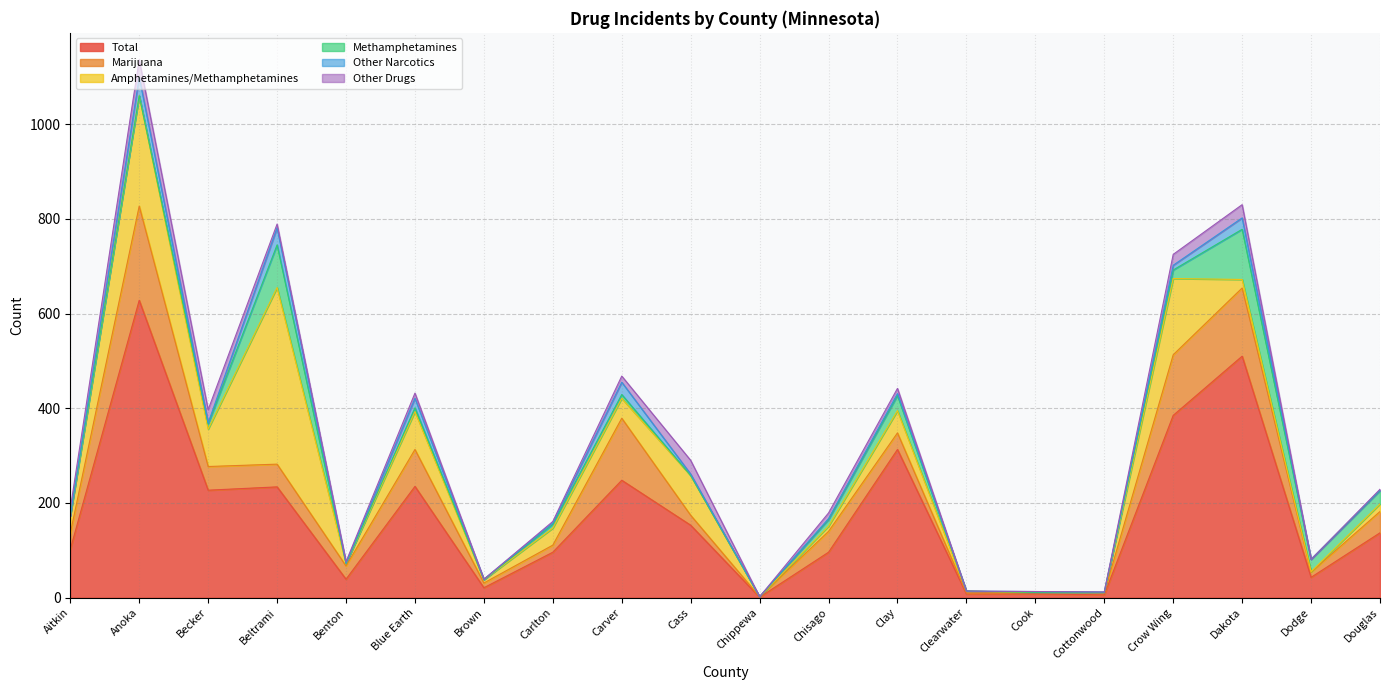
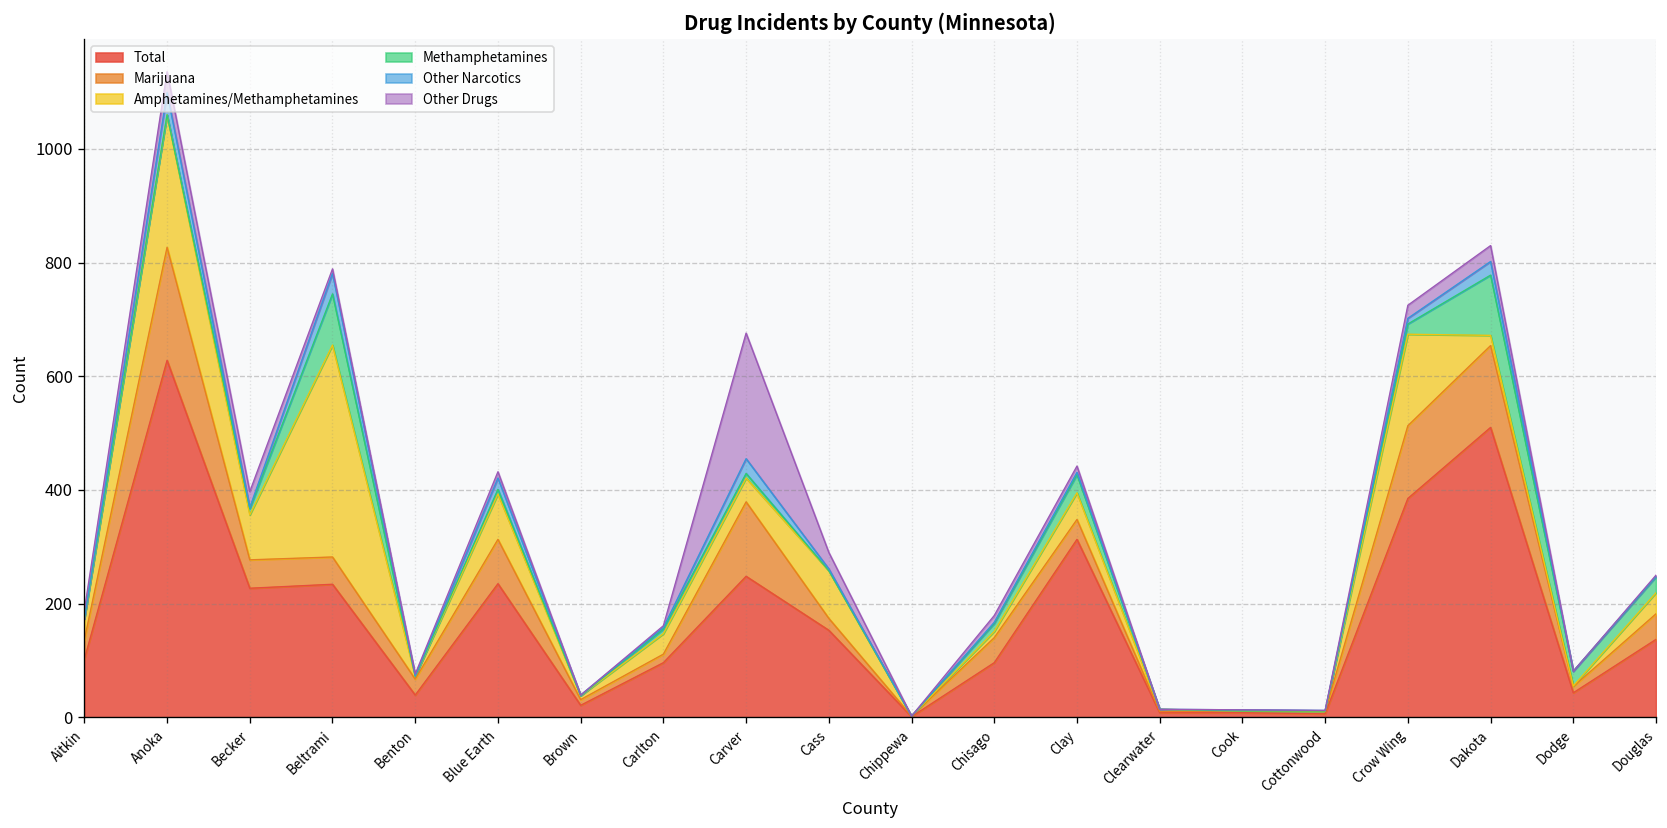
Other Drugs, Carver: 10 -> 220
Amphetamines/Methamphetamines, Douglas: 20 -> 40
